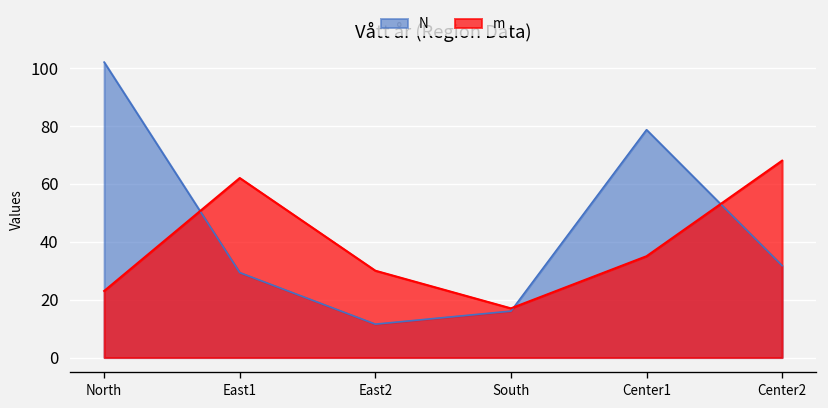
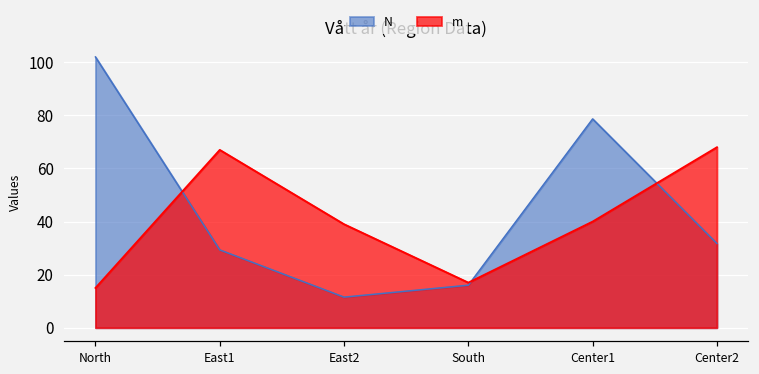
m, North: 23 -> 15
m, East1: 62 -> 67
m, East2: 30 -> 39
m, Center1: 35 -> 40
